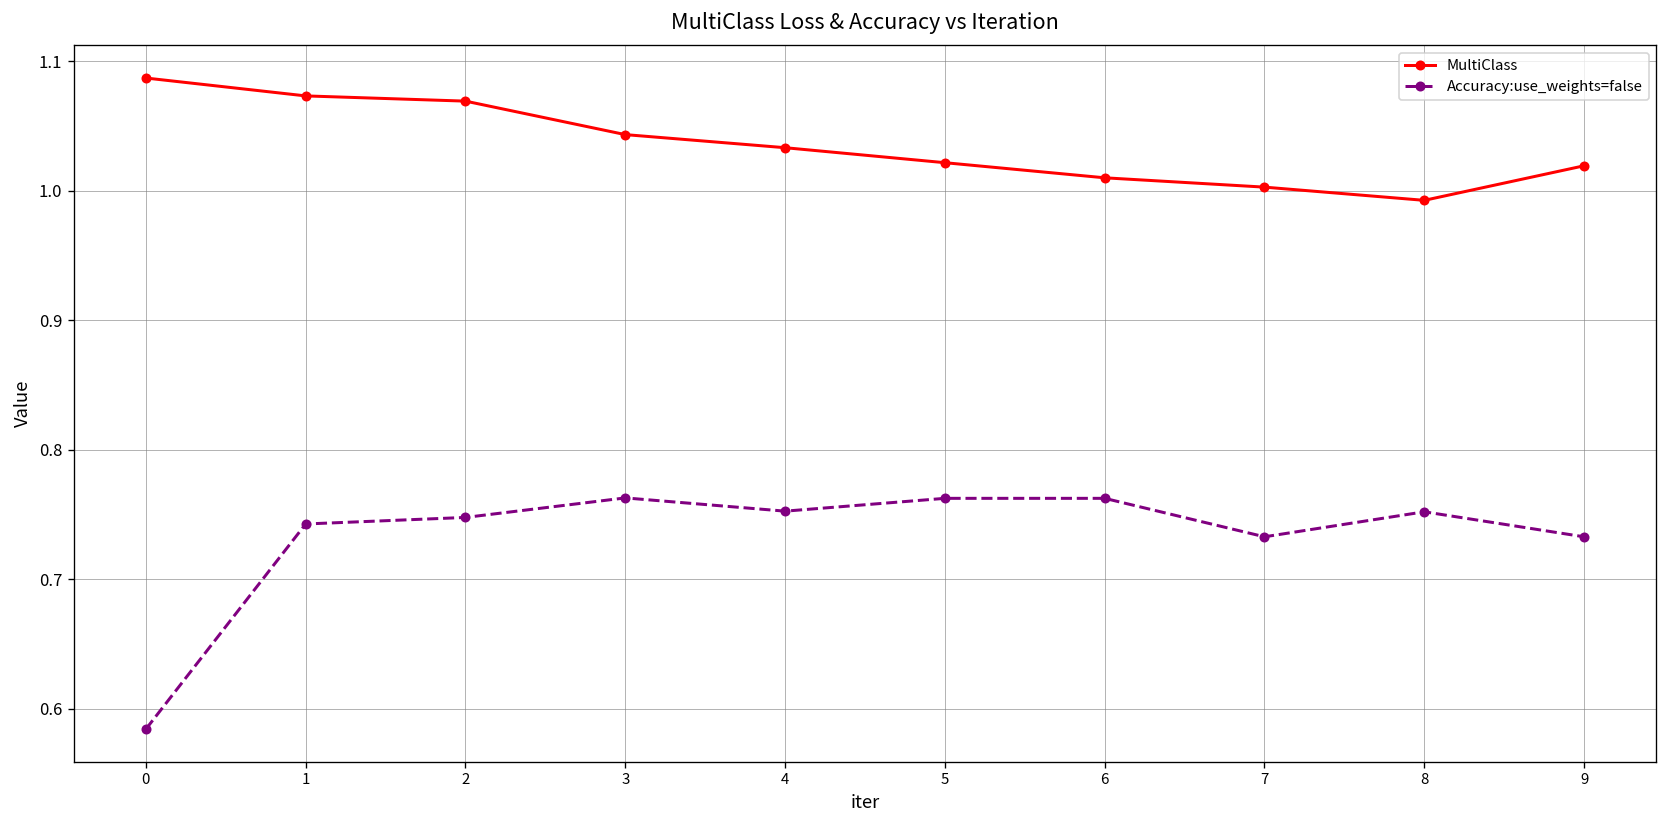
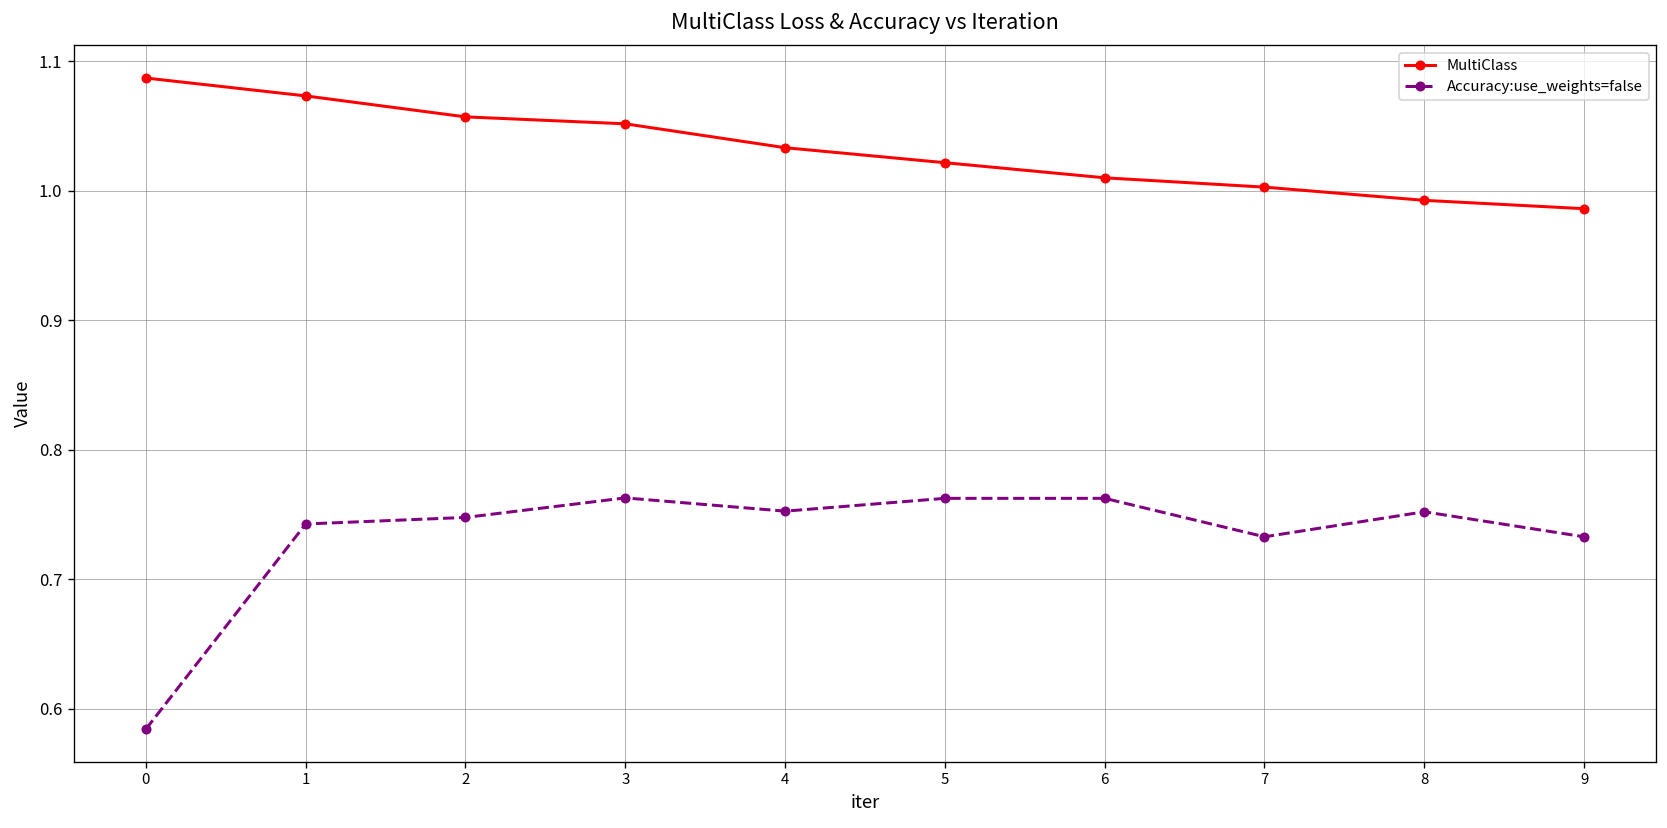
MultiClass, 2: 1.069 -> 1.057
MultiClass, 3: 1.043 -> 1.052
MultiClass, 9: 1.019 -> 0.986
